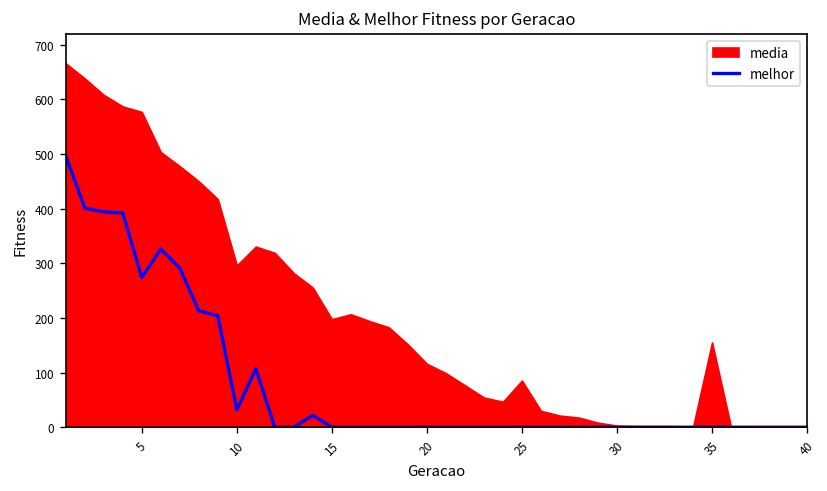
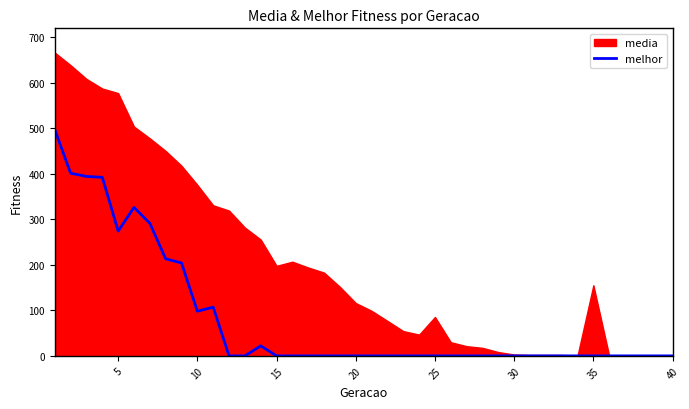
melhor, 10: 30 -> 100
media, 10: 300 -> 380
